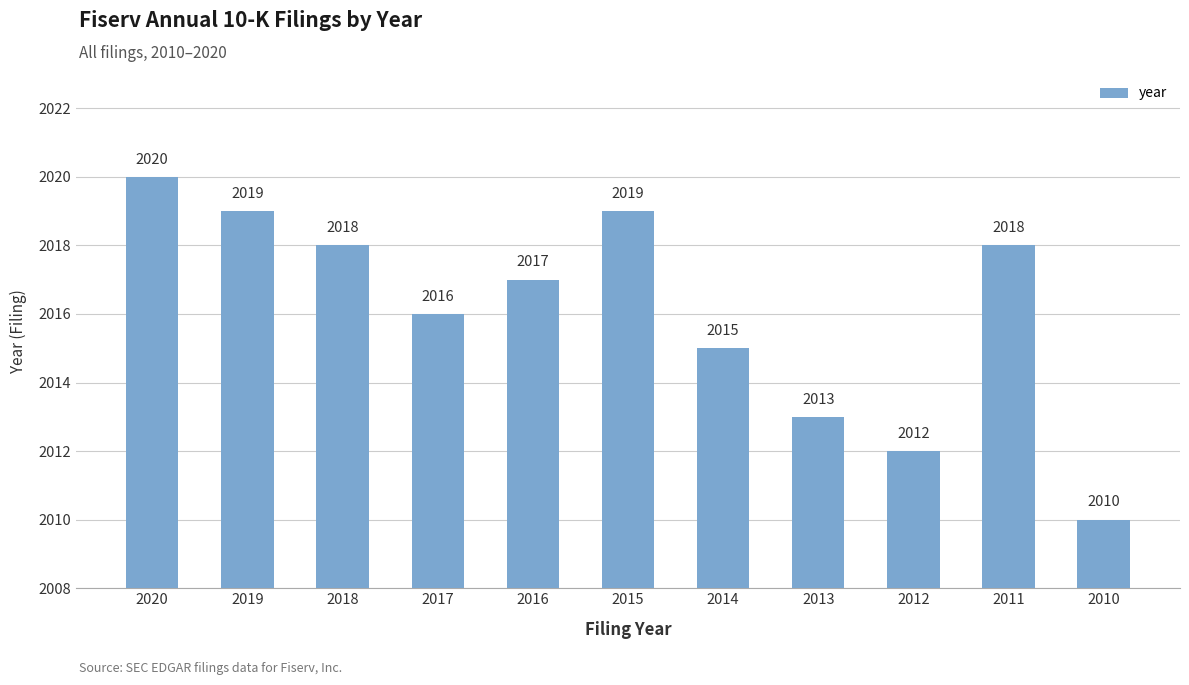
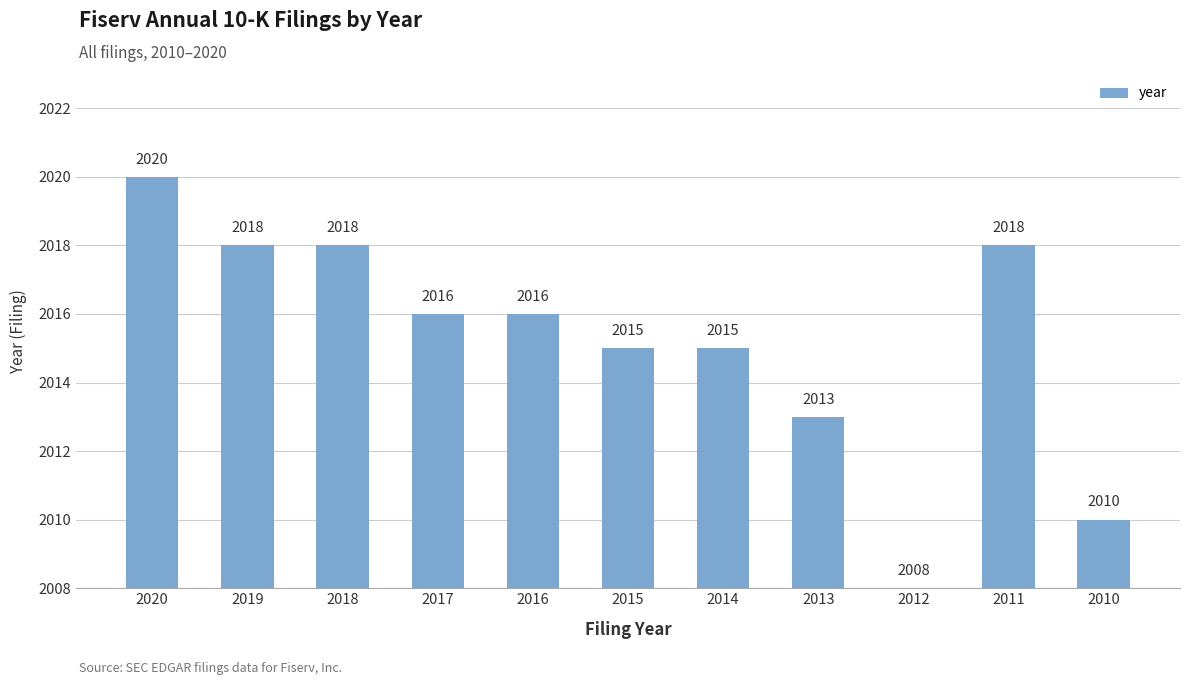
2019: 2019 -> 2018
2016: 2017 -> 2016
2015: 2019 -> 2015
2012: 2012 -> 2008
